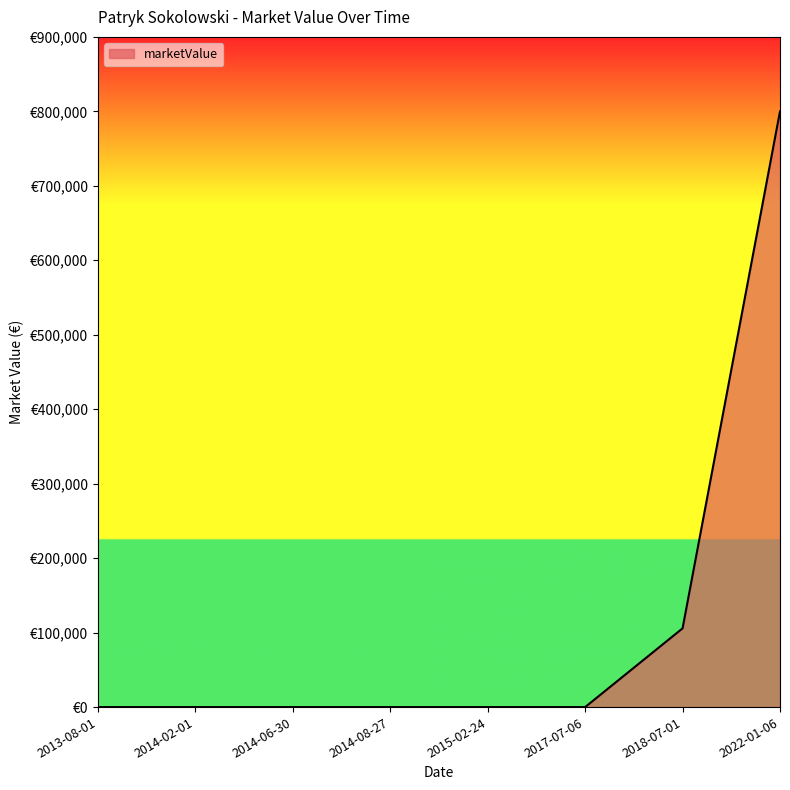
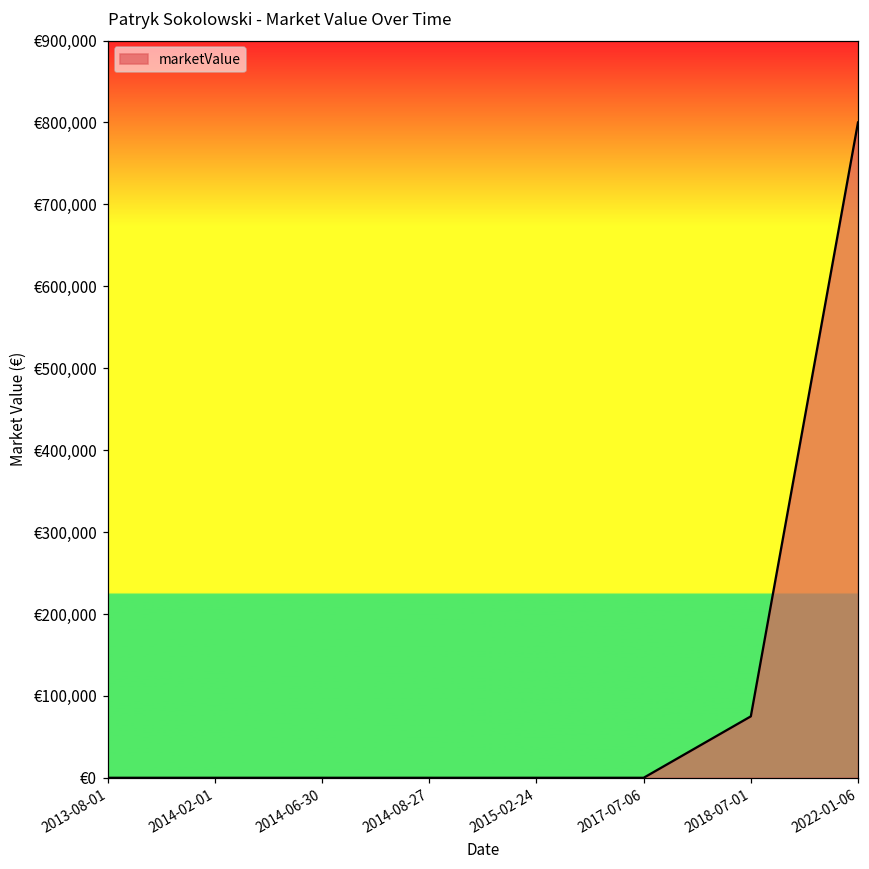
2018-07-01: €110,000 -> €80,000
